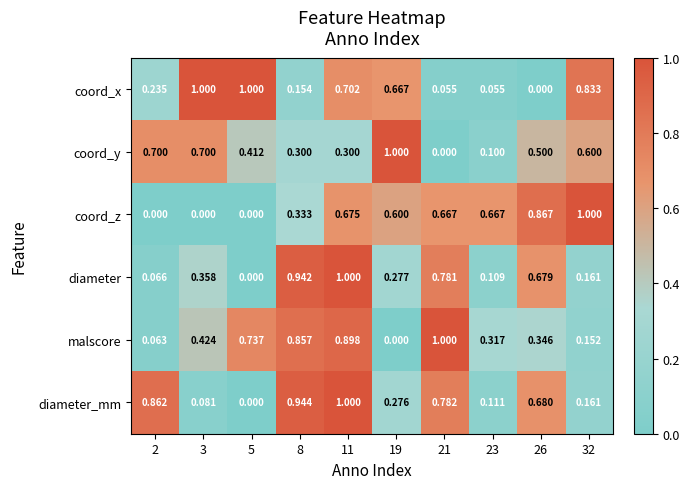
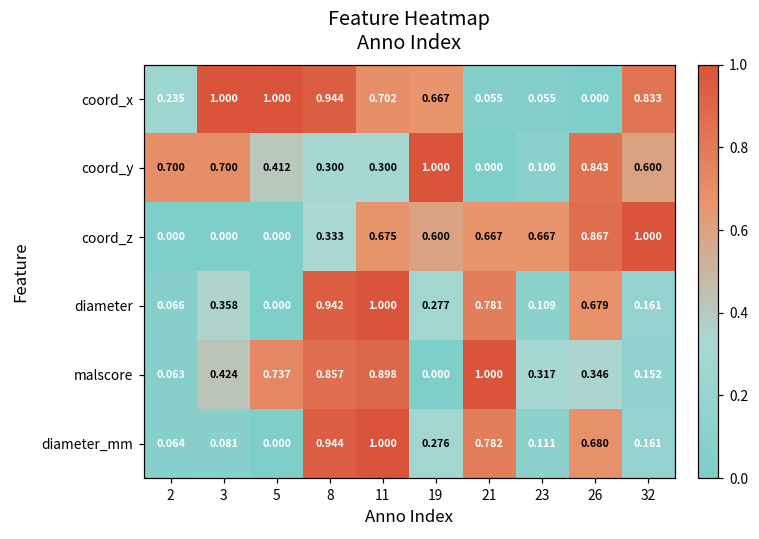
coord_x, 8: 0.154 -> 0.944
coord_y, 26: 0.500 -> 0.843
diameter_mm, 2: 0.862 -> 0.064
